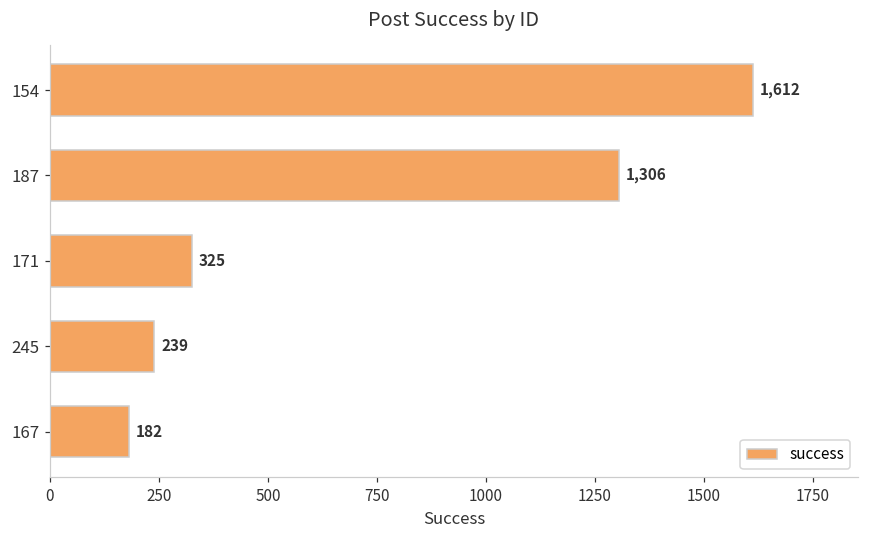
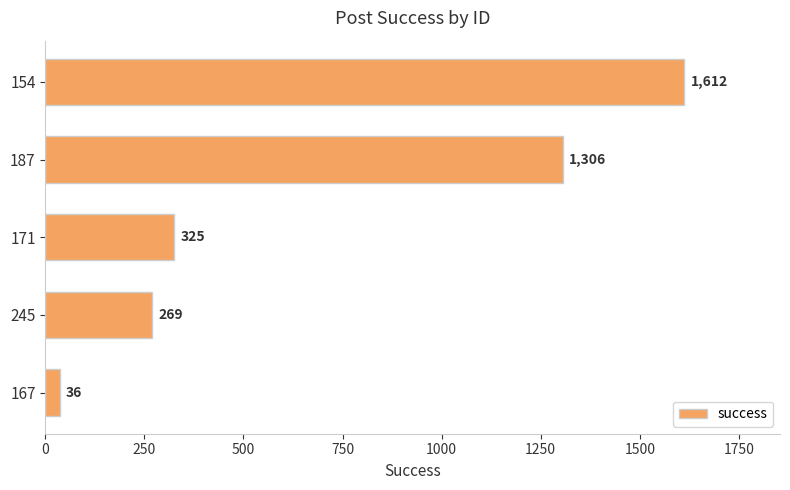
245: 239 -> 269
167: 182 -> 36
